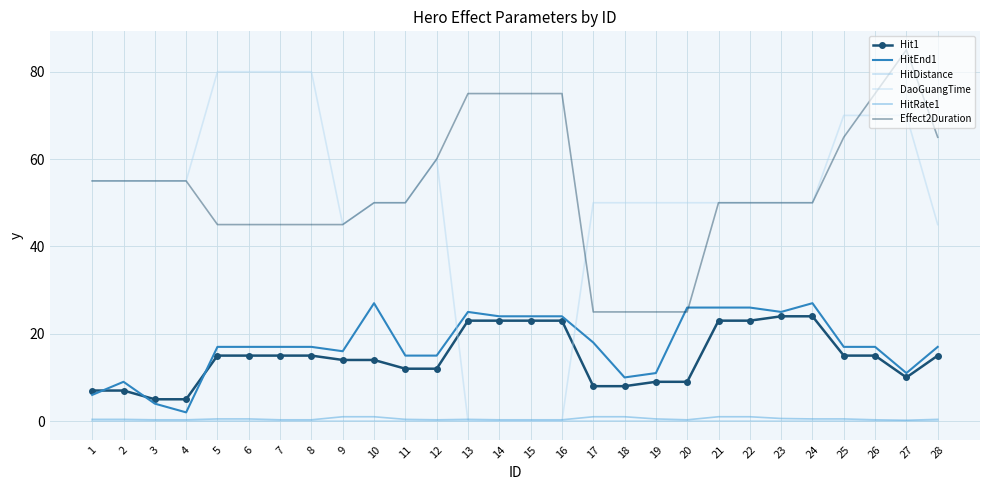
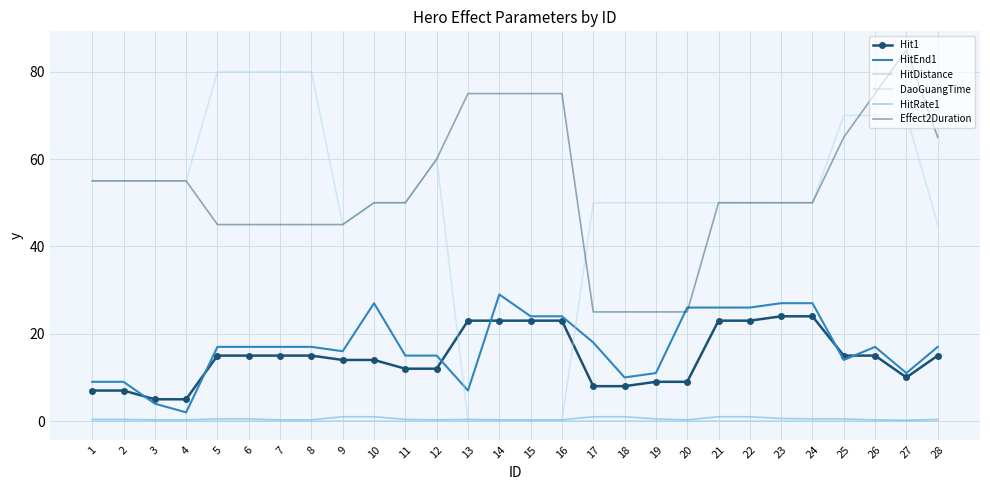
HitEnd1, 1: 6 -> 9
HitEnd1, 13: 25 -> 7
HitEnd1, 14: 24 -> 29
HitEnd1, 23: 25 -> 27
HitEnd1, 25: 17 -> 14
